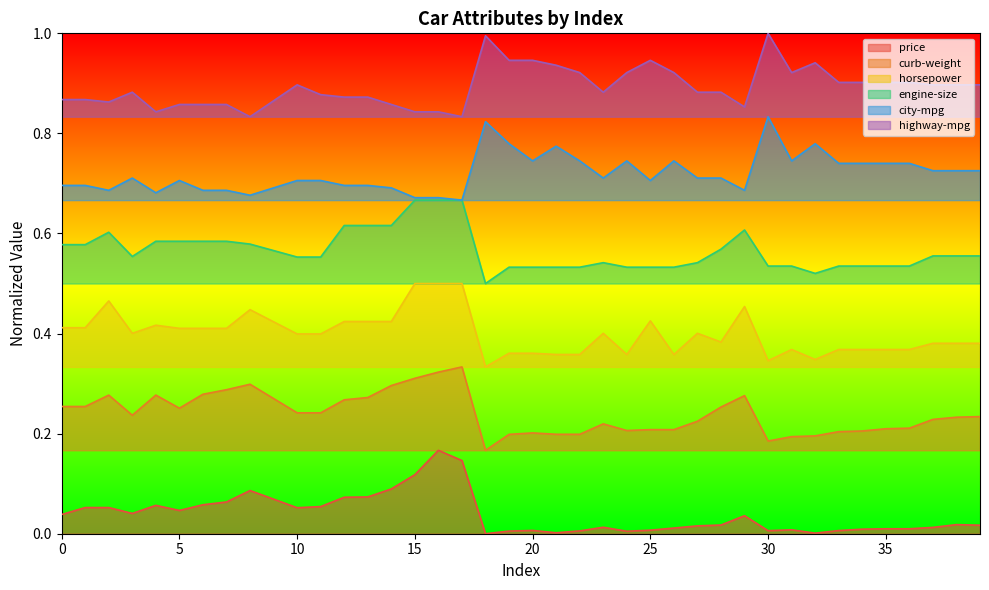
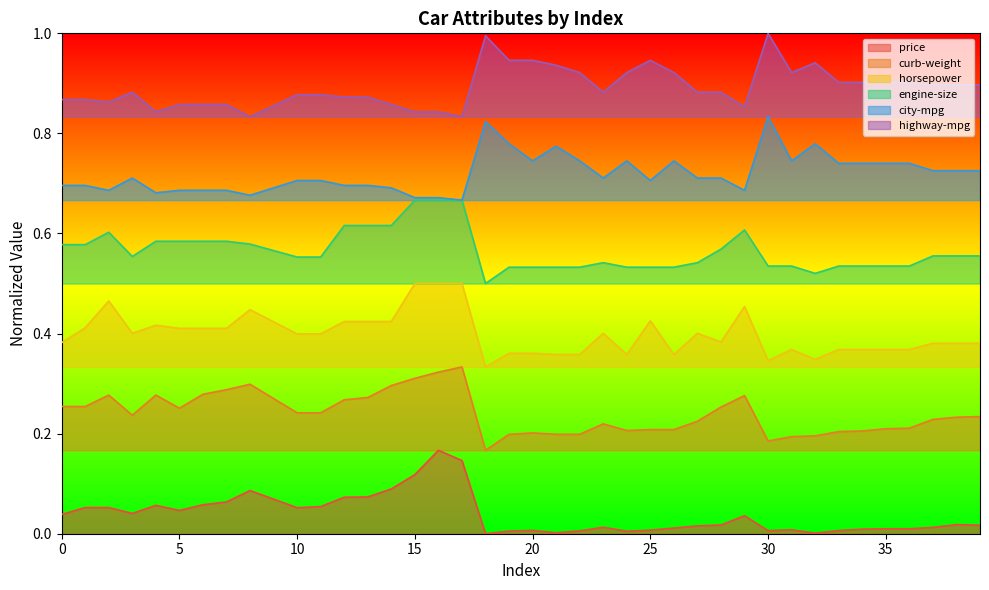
horsepower, 0: 0.41 -> 0.38
city-mpg, 5: 0.71 -> 0.69
highway-mpg, 10: 0.90 -> 0.88
